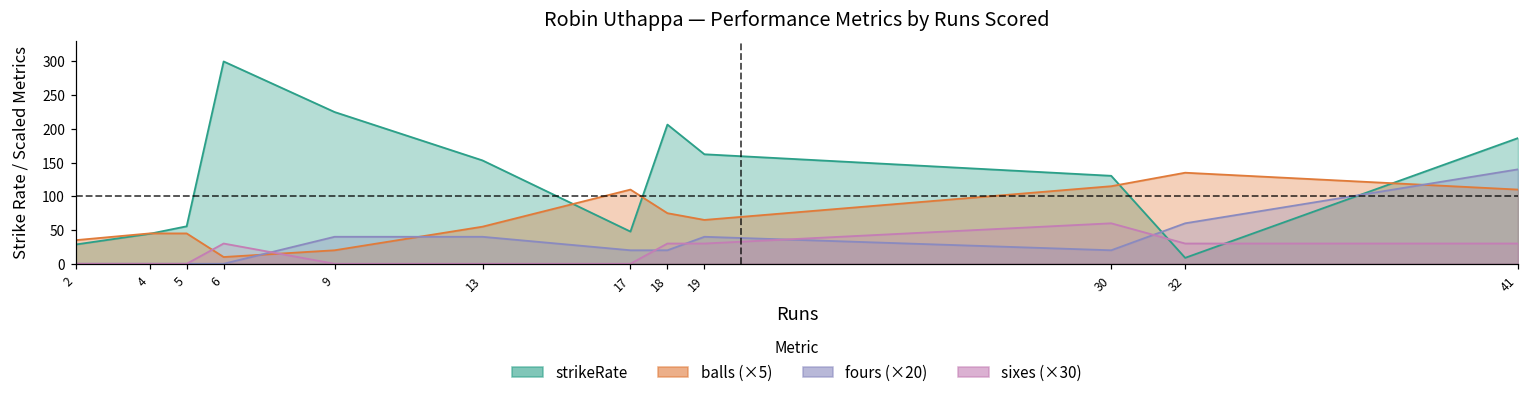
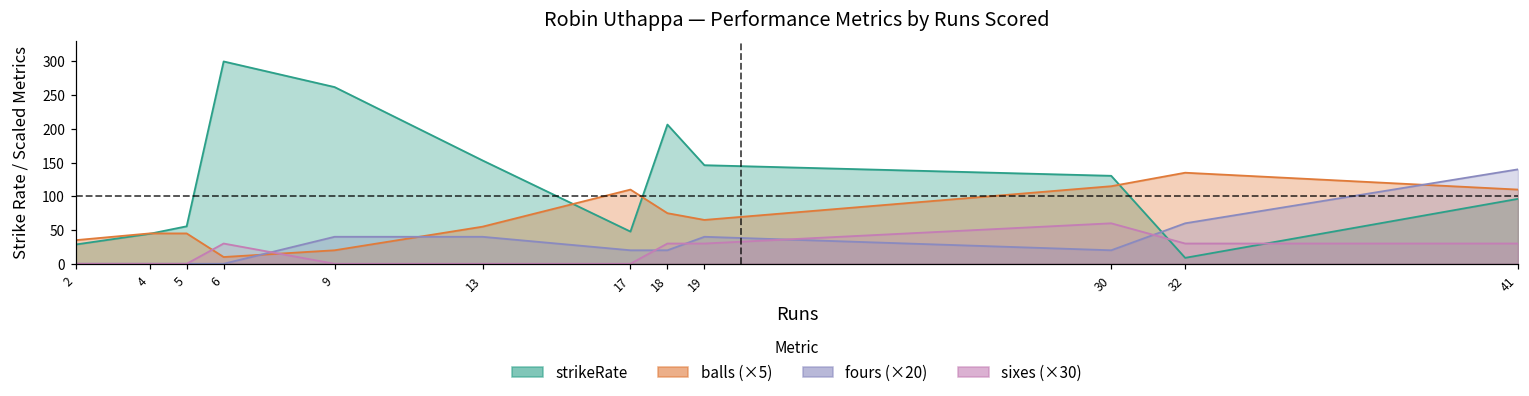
strikeRate, 9: 230 -> 260
strikeRate, 19: 160 -> 150
strikeRate, 41: 190 -> 100
